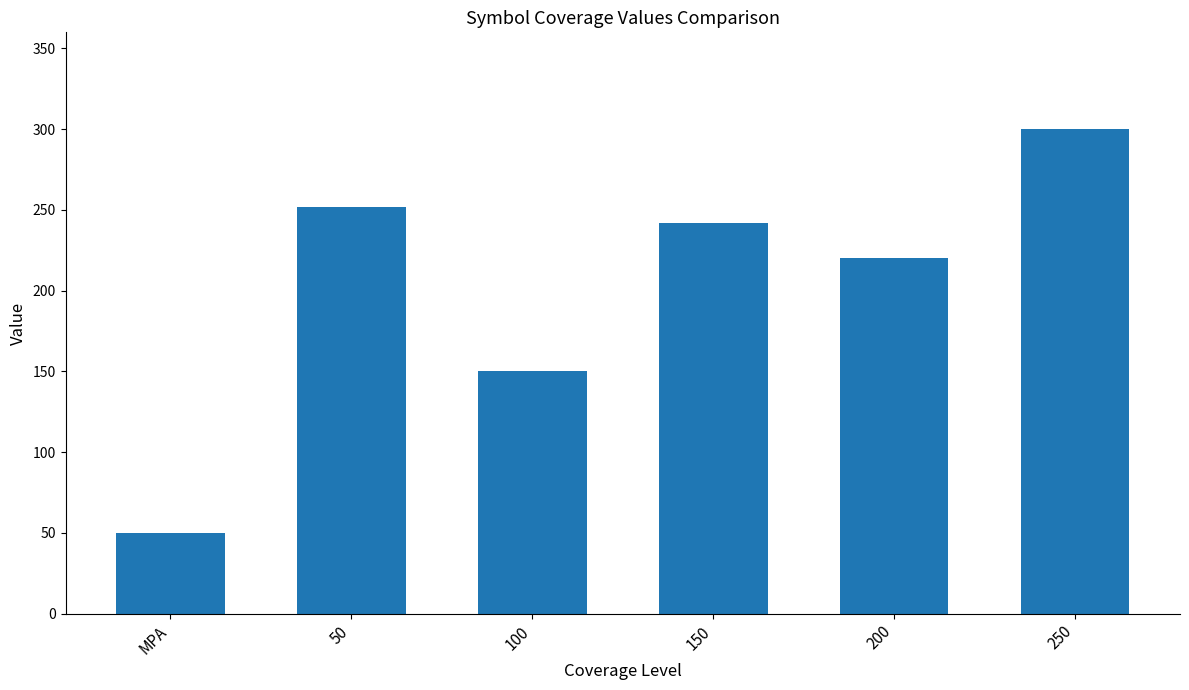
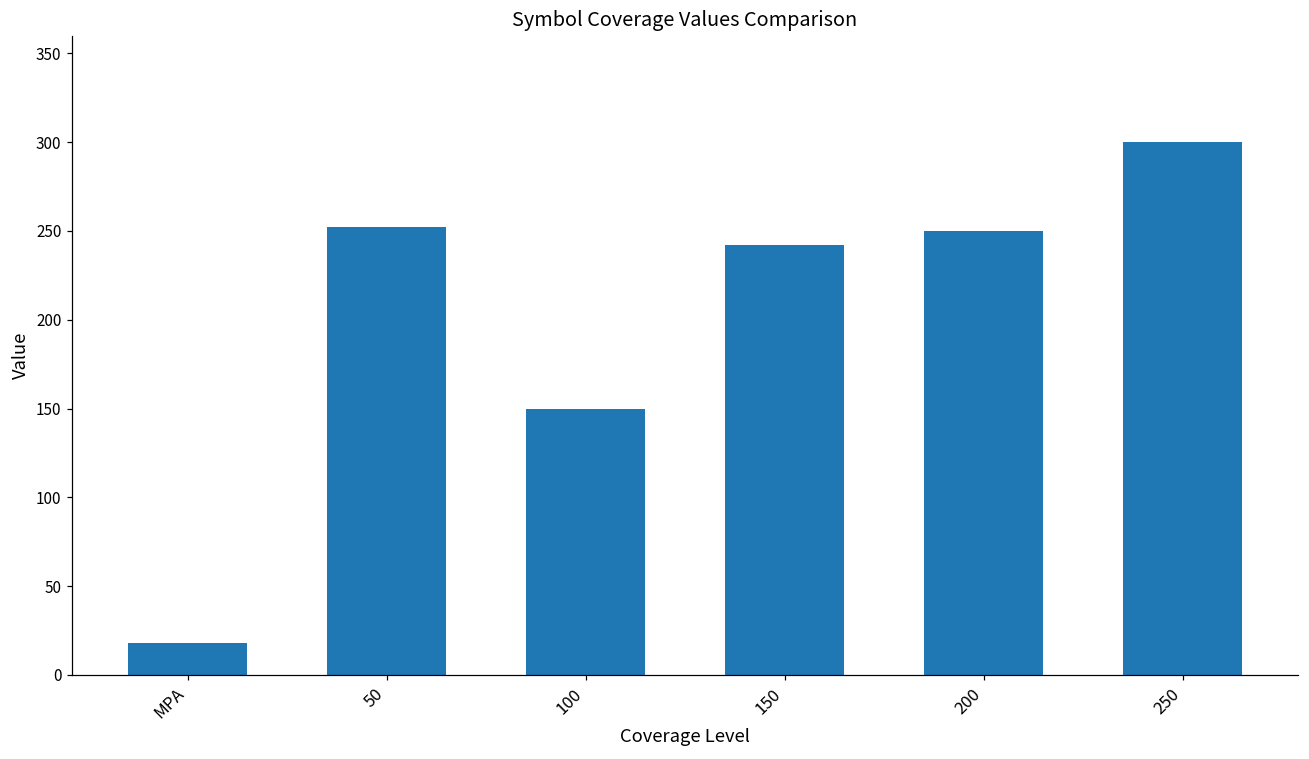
MPA: 50 -> 18
200: 220 -> 250
